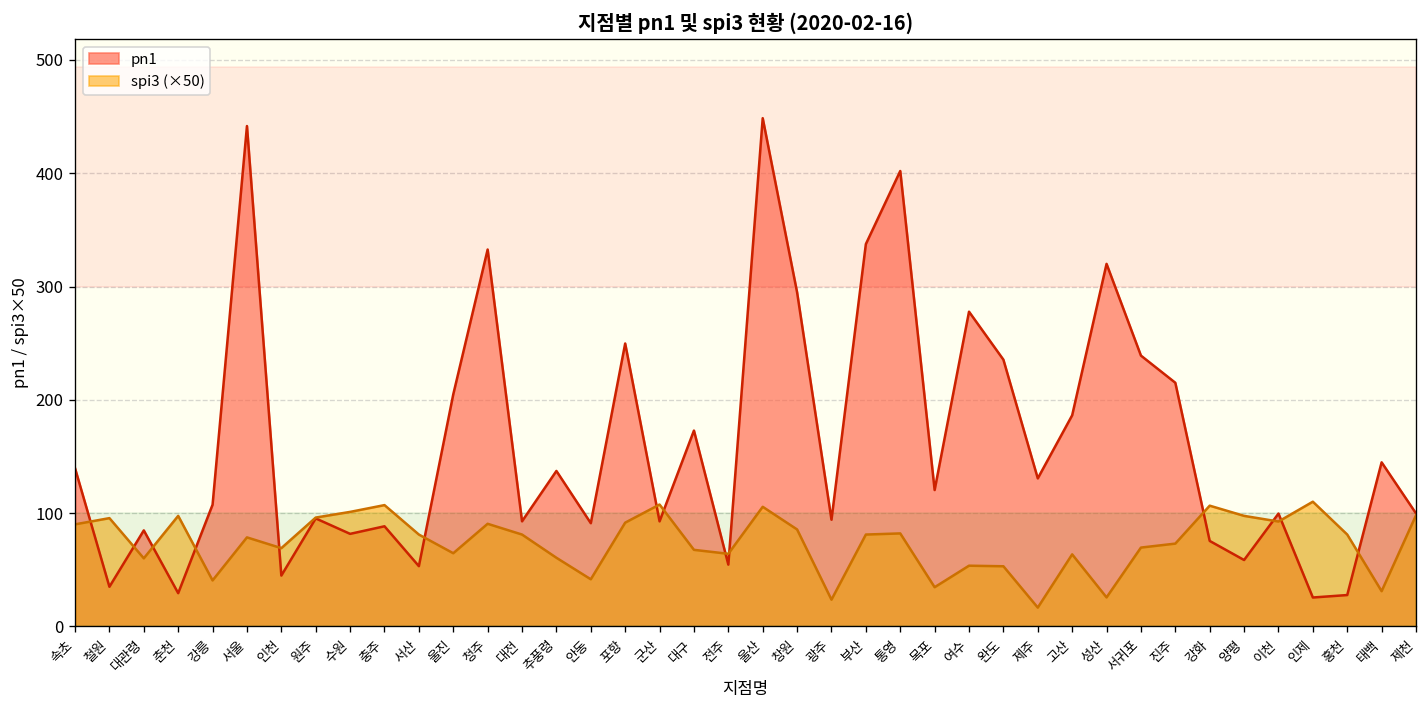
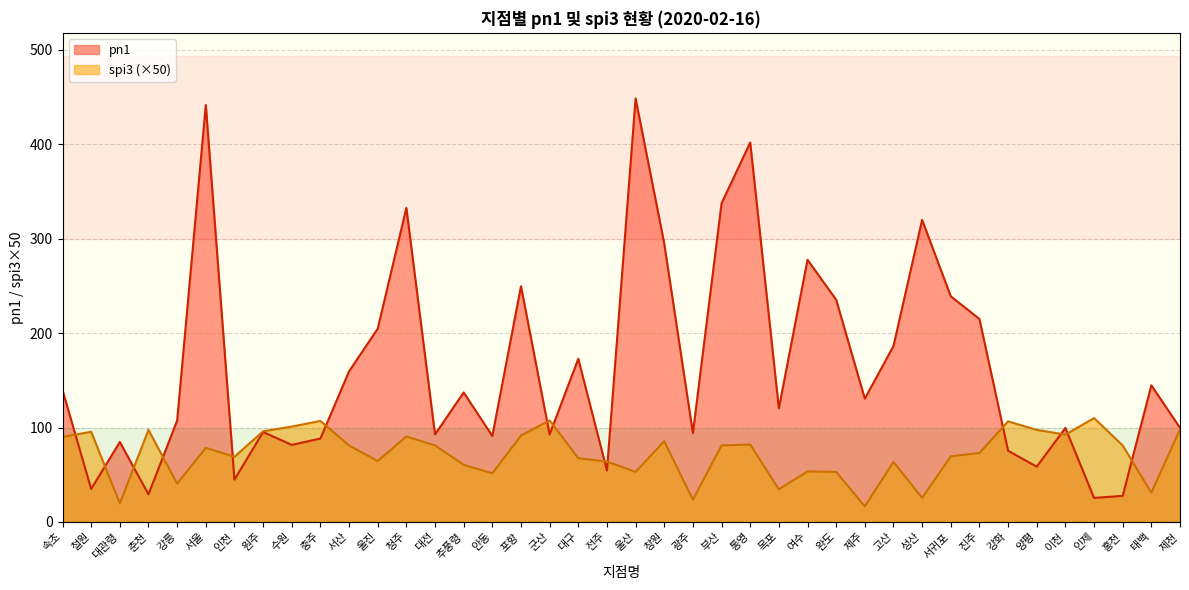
spi3 (×50), 대관령: 60 -> 20
pn1, 서산: 50 -> 160
spi3 (×50), 안동: 40 -> 50
spi3 (×50), 울산: 110 -> 50
